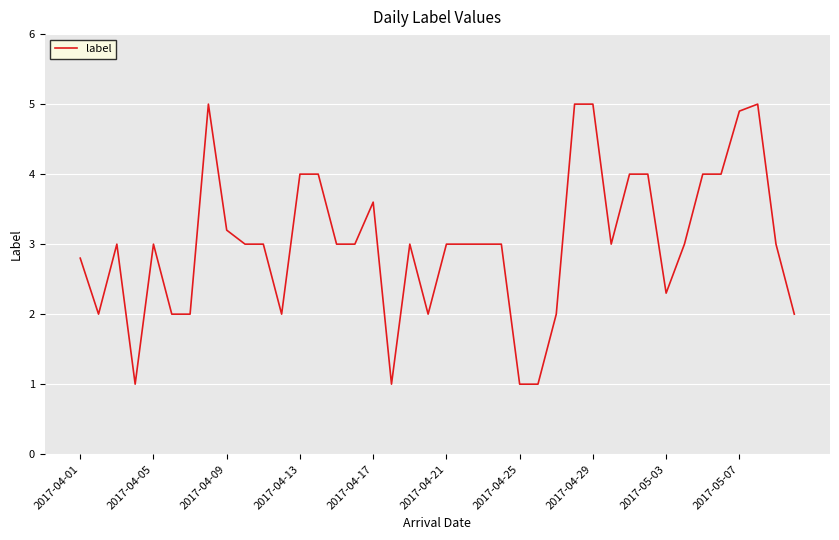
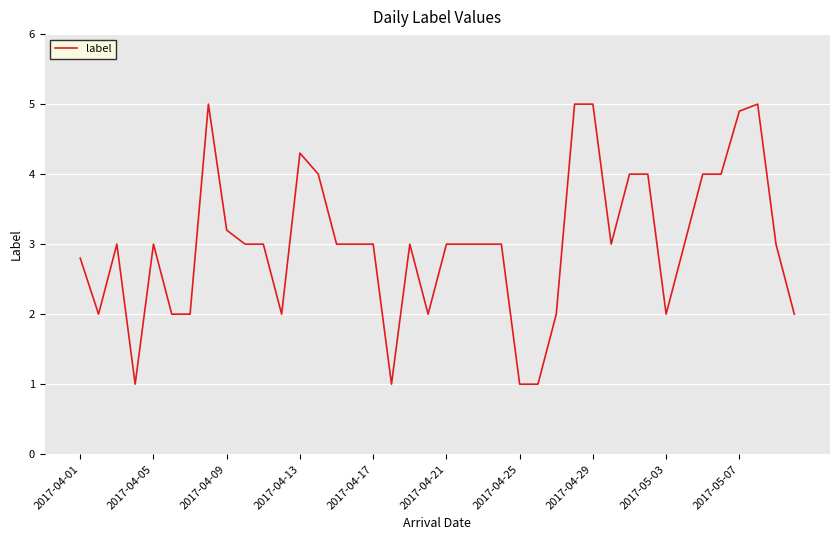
2017-04-13: 4.0 -> 4.3
2017-04-17: 3.6 -> 3.0
2017-05-03: 2.3 -> 2.0
